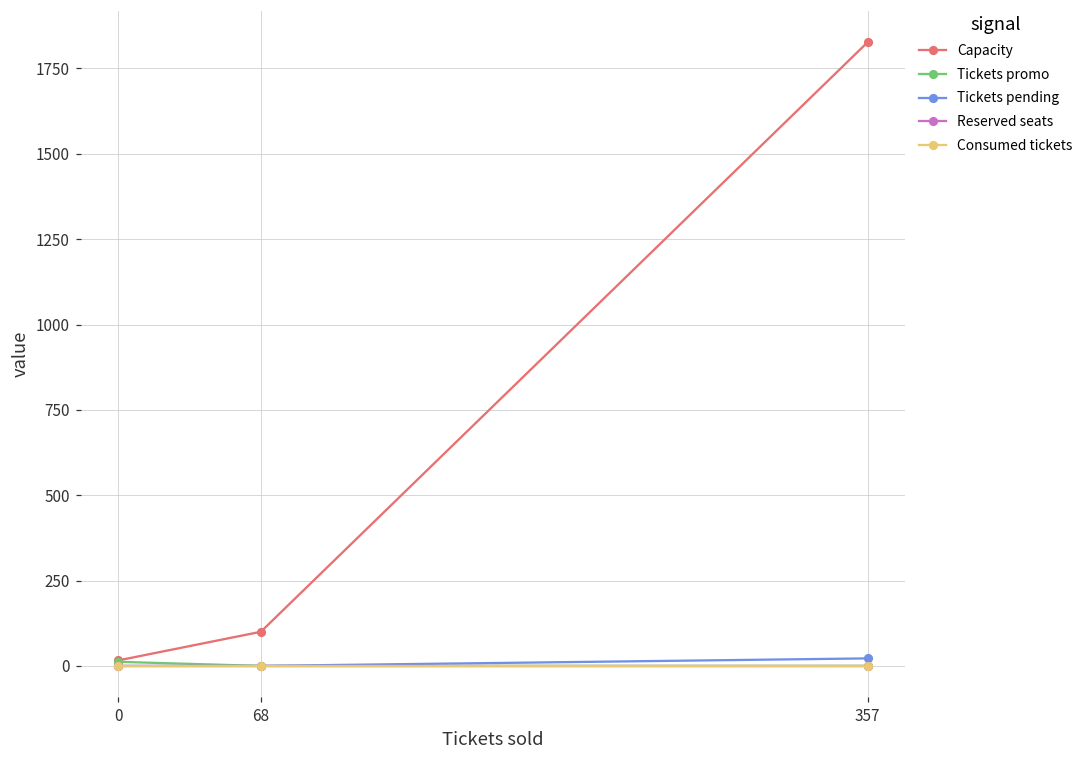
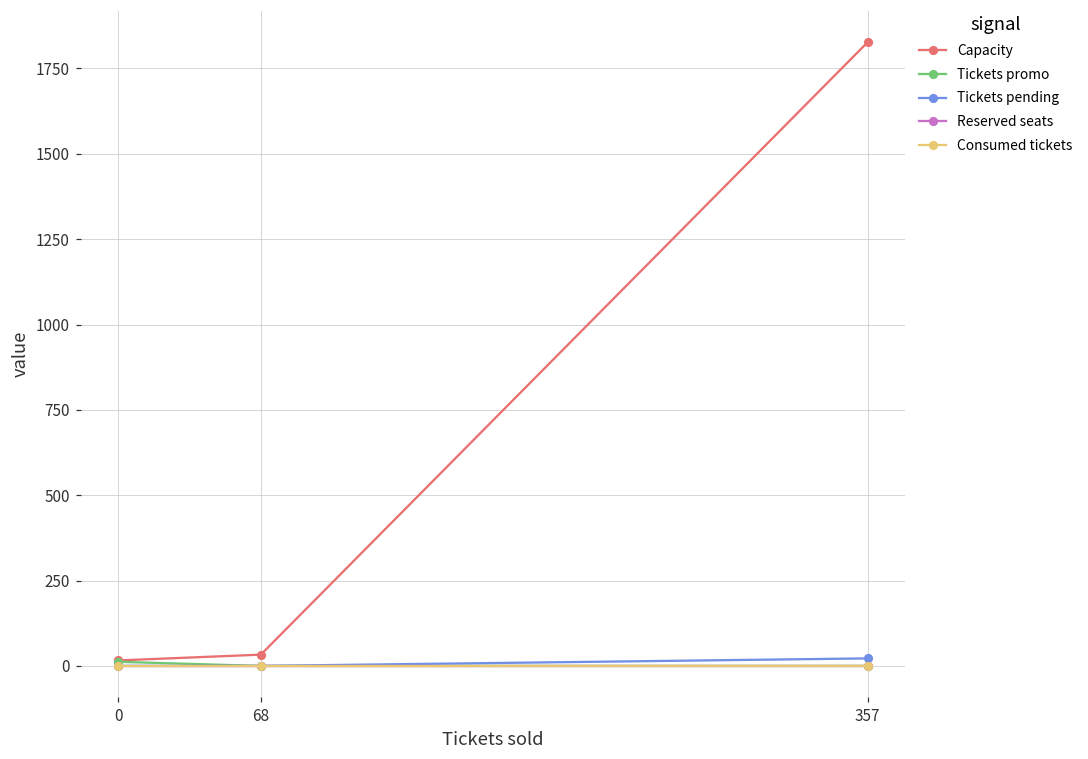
Capacity, 68: 100 -> 30
